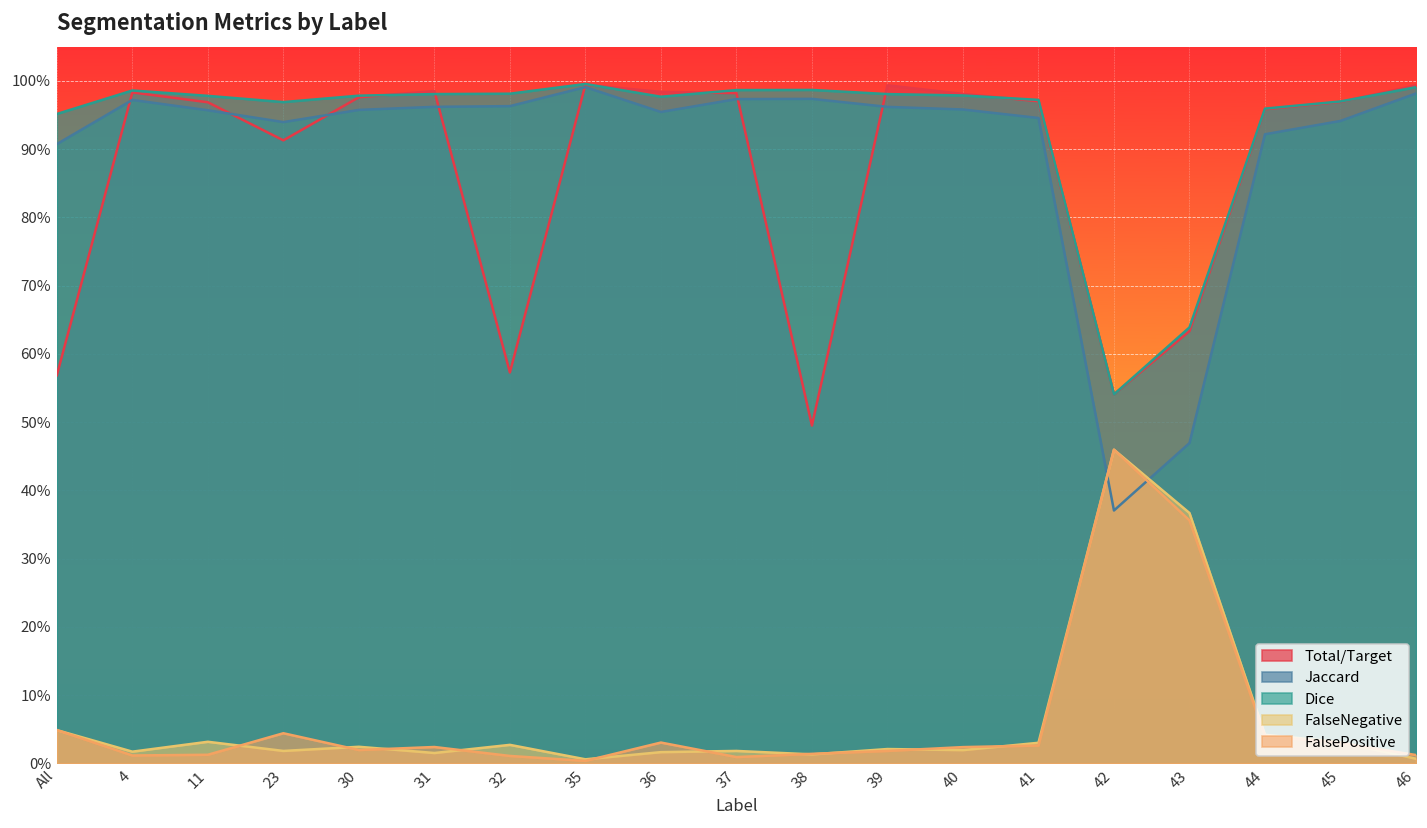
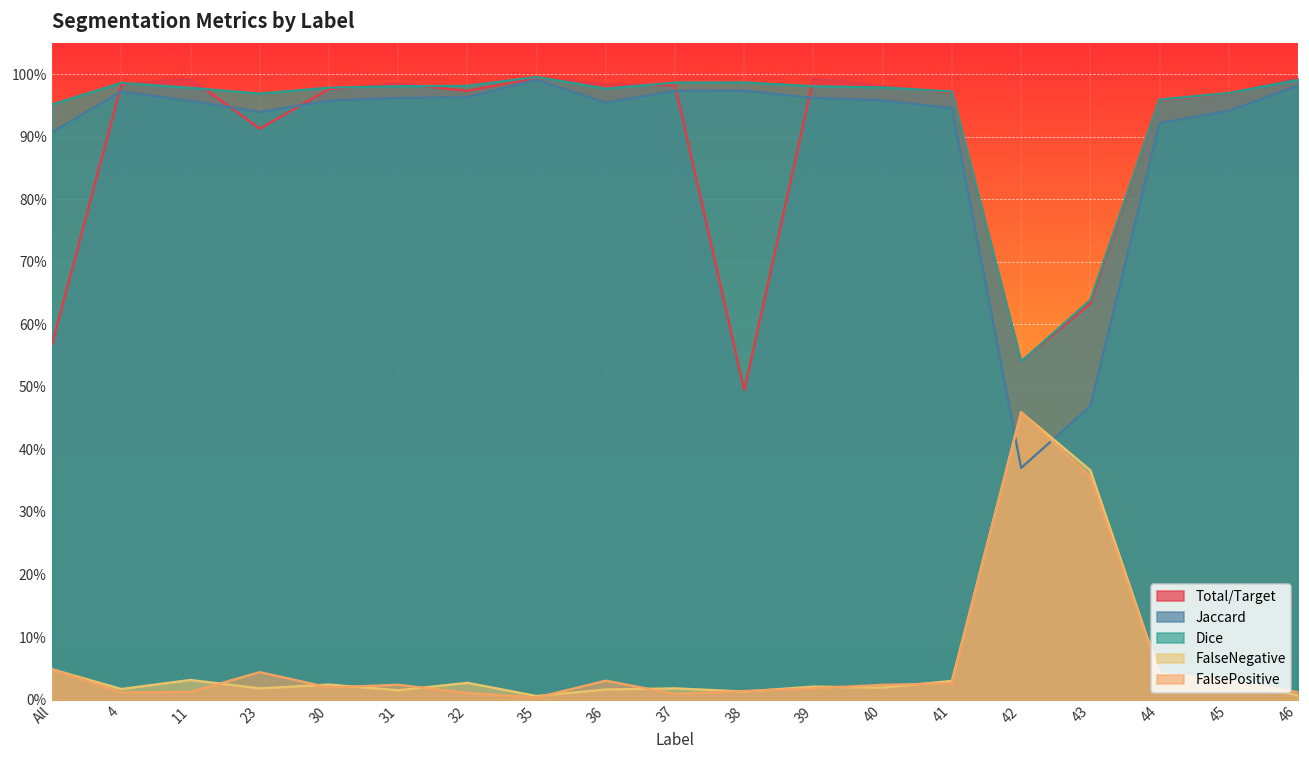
Total/Target, 11: 97% -> 99%
Total/Target, 32: 57% -> 97%
